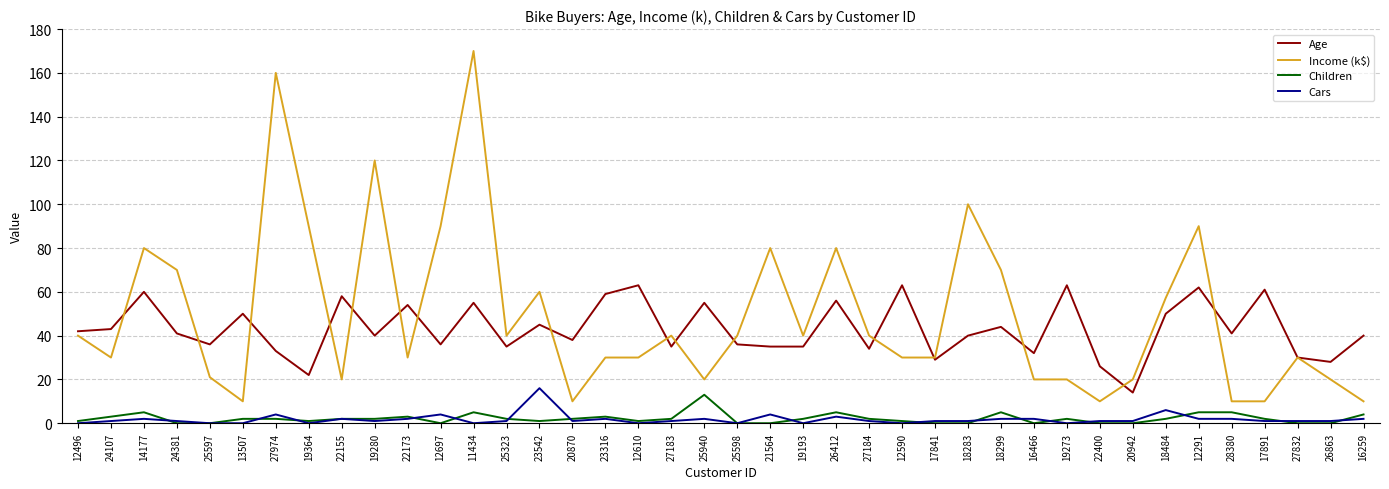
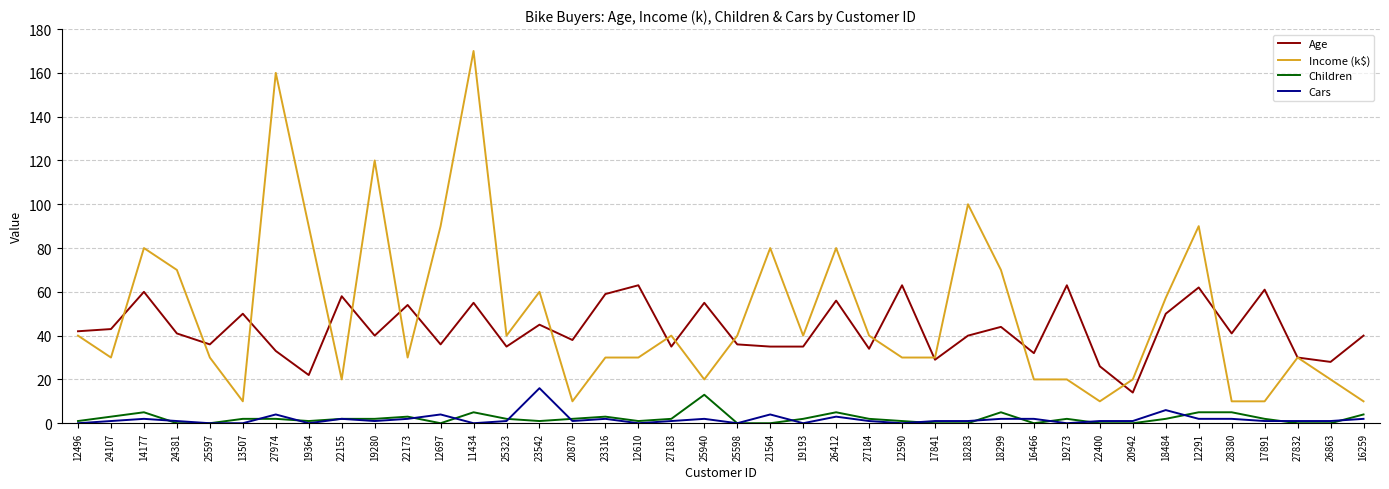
Income (k$), 25597: 21 -> 30
